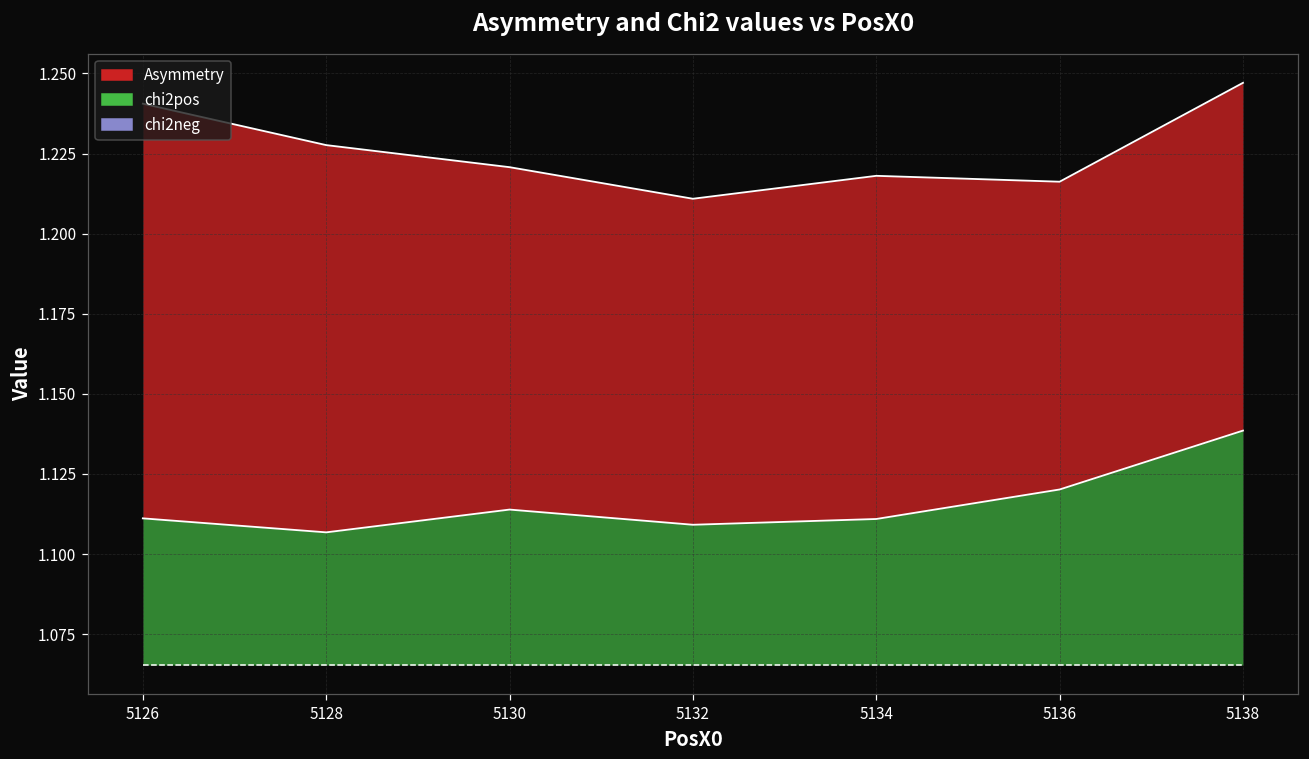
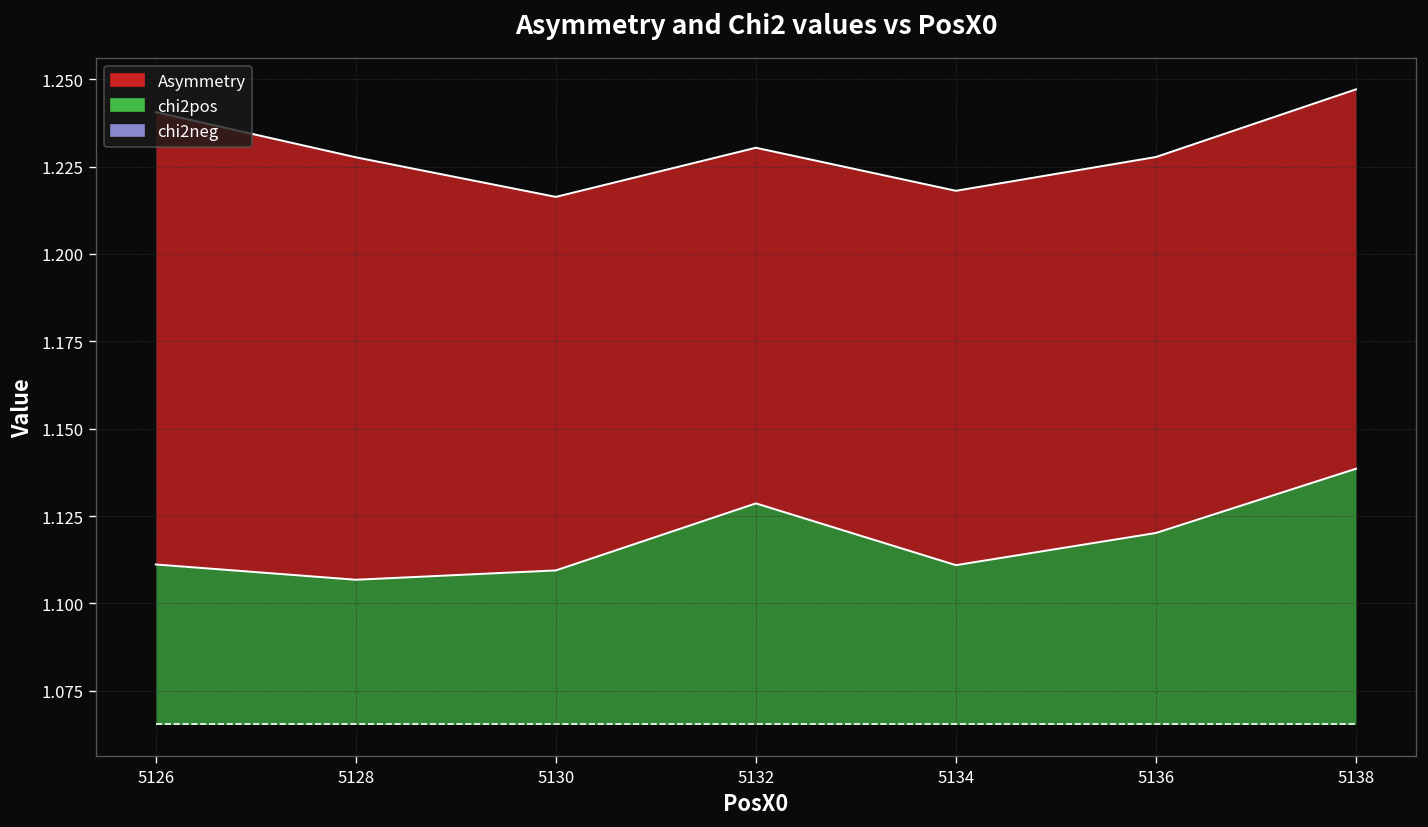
chi2pos, 5130: 1.114 -> 1.109
chi2pos, 5132: 1.109 -> 1.129
Asymmetry, 5136: 0.096 -> 0.108
